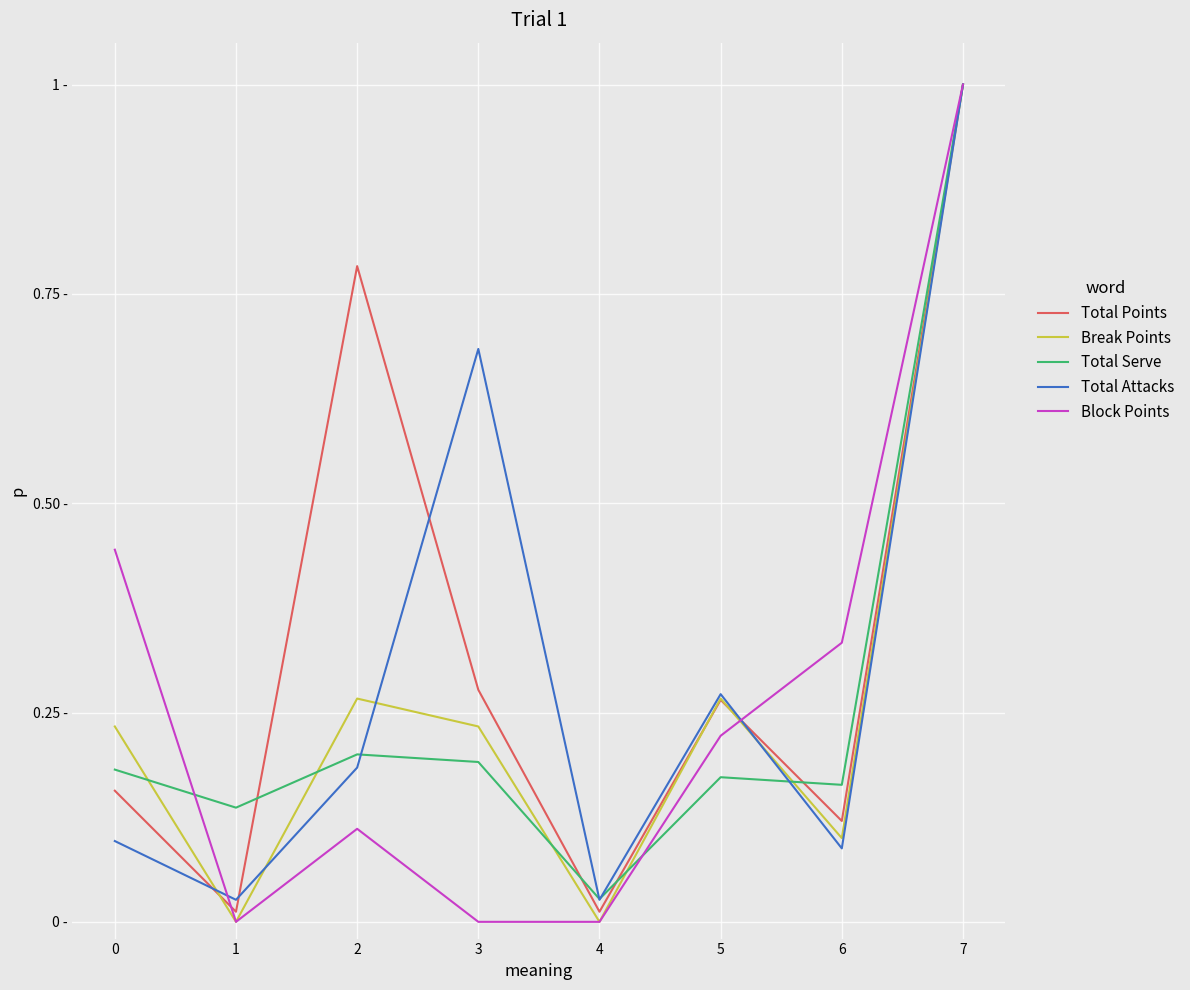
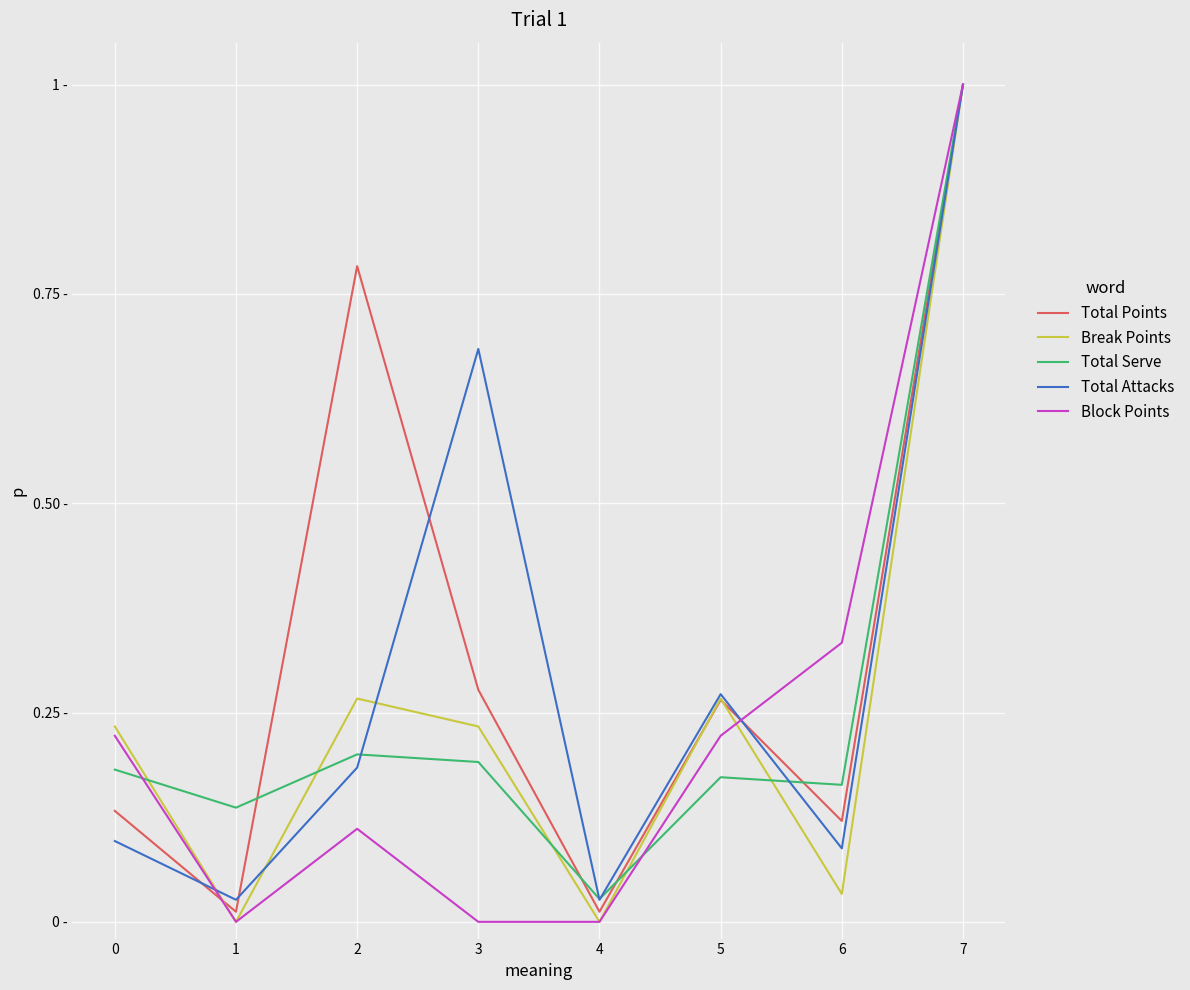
Total Points, 0: 0.16 - -> 0.13 -
Block Points, 0: 0.44 - -> 0.22 -
Break Points, 6: 0.10 - -> 0.03 -
